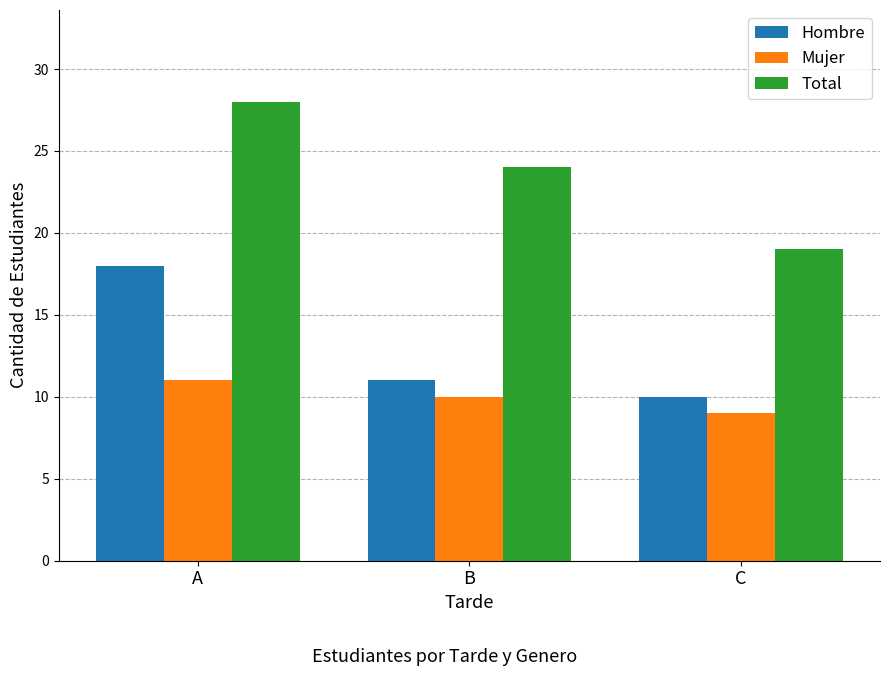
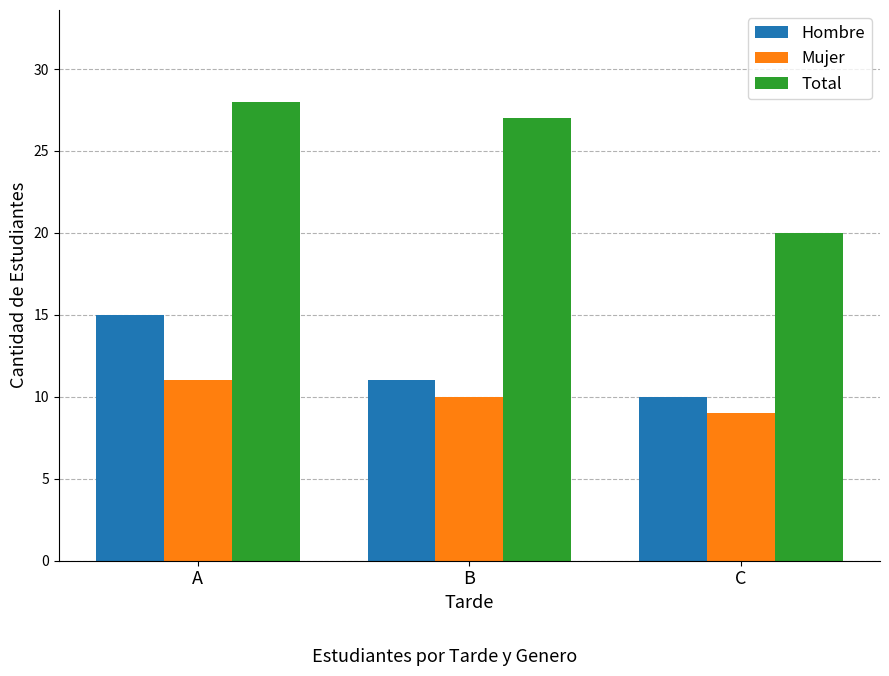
Hombre, A: 18 -> 15
Total, B: 24 -> 27
Total, C: 19 -> 20
